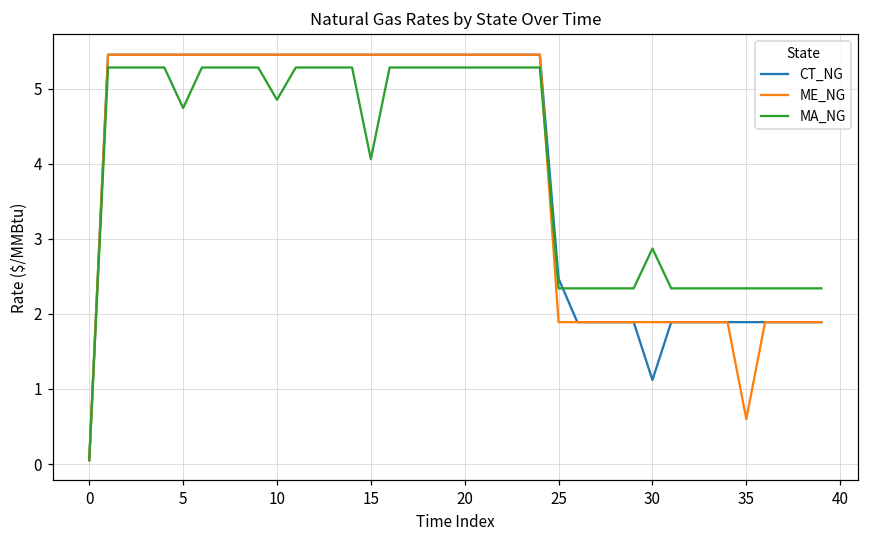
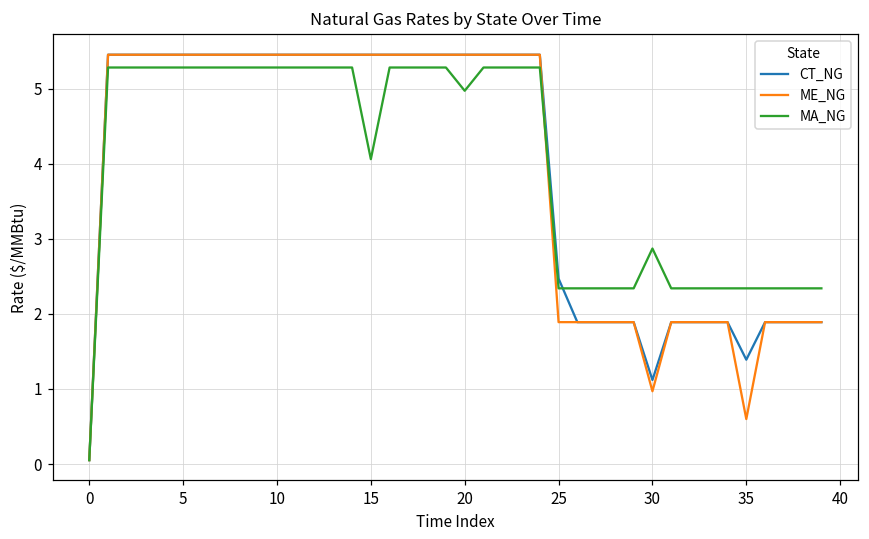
MA_NG, 5: 4.7 -> 5.3
MA_NG, 10: 4.9 -> 5.3
MA_NG, 20: 5.3 -> 5.0
ME_NG, 30: 1.9 -> 1.0
CT_NG, 35: 1.9 -> 1.4
